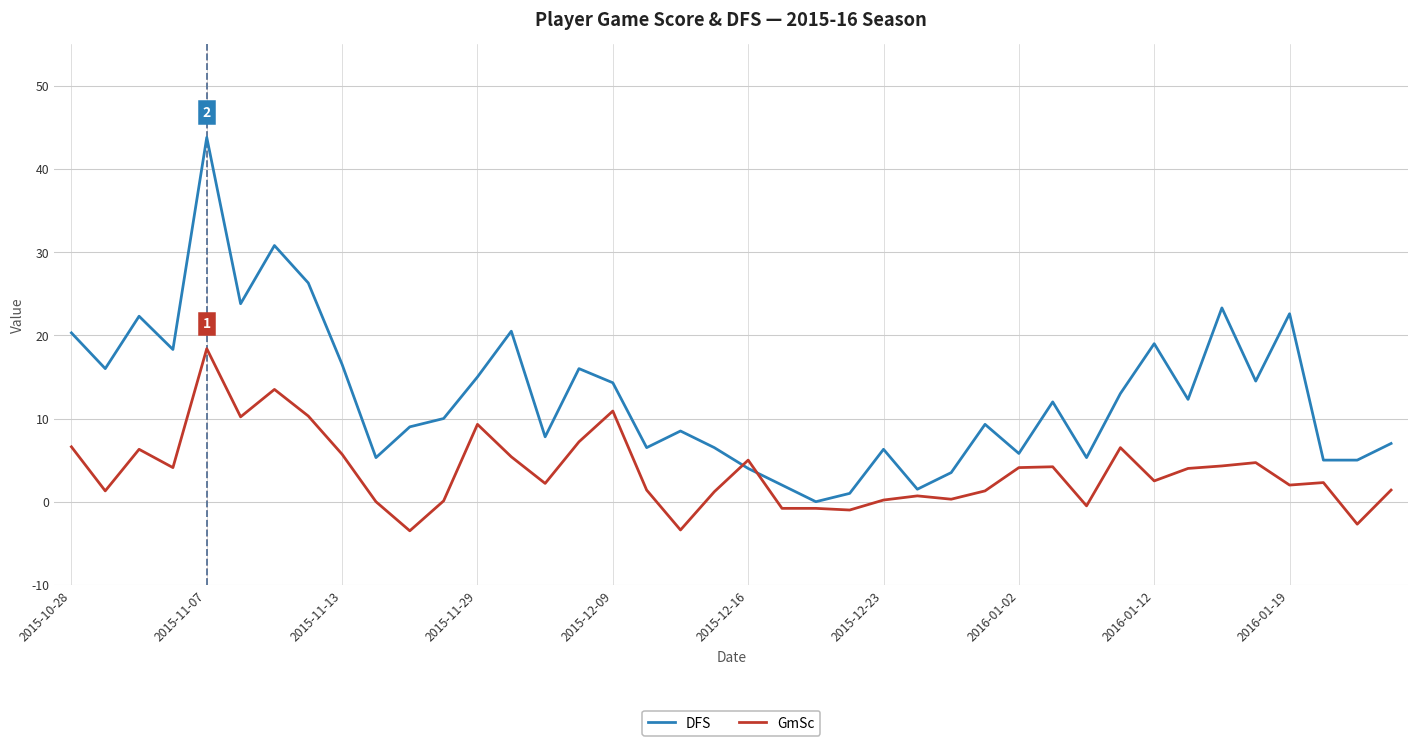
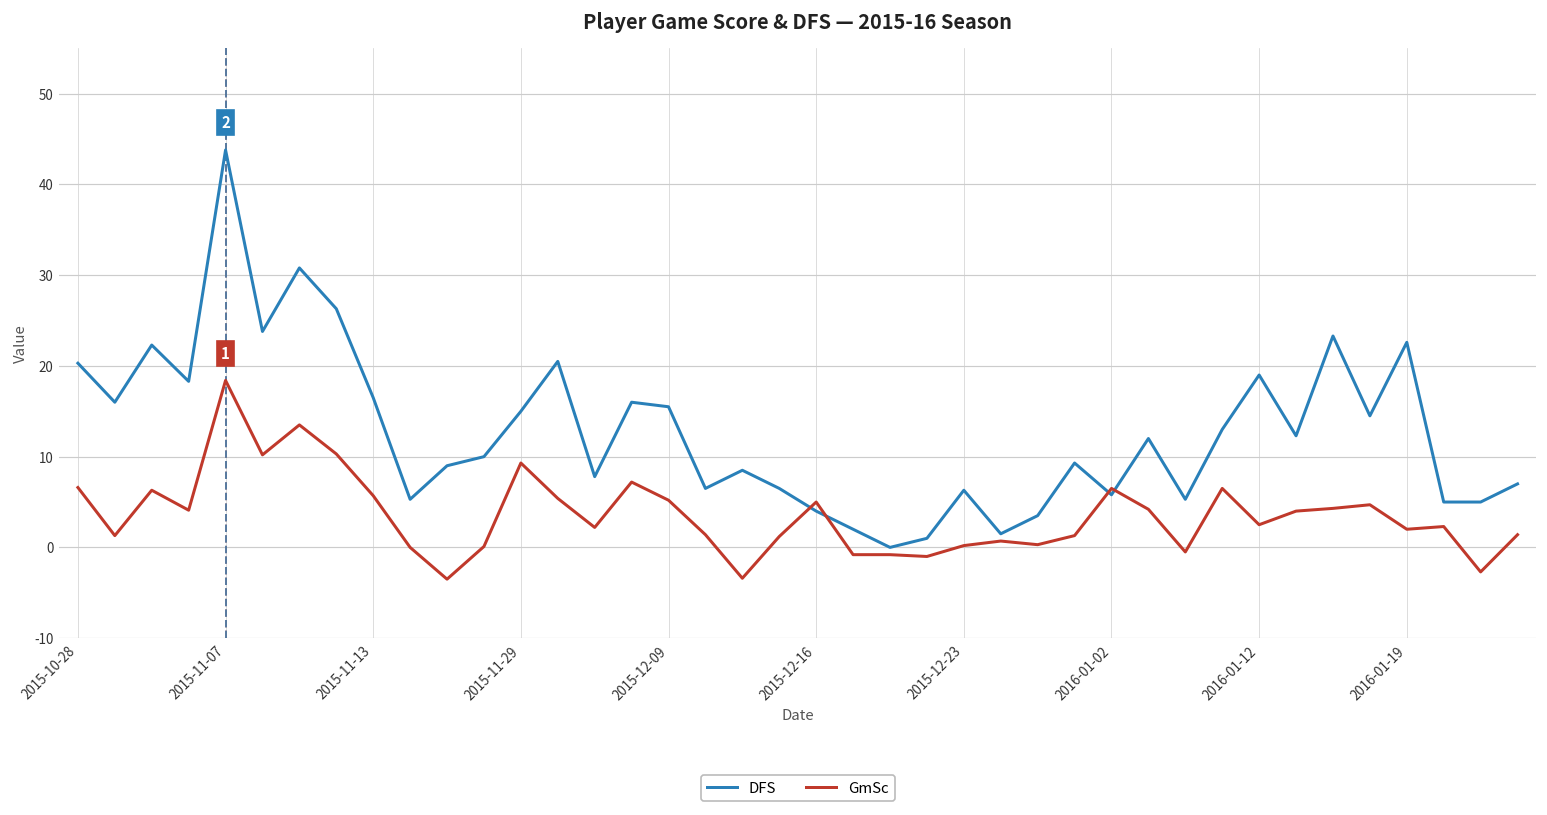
DFS, 2015-12-09: 14 -> 16
GmSc, 2015-12-09: 11 -> 5
GmSc, 2016-01-02: 4 -> 7
